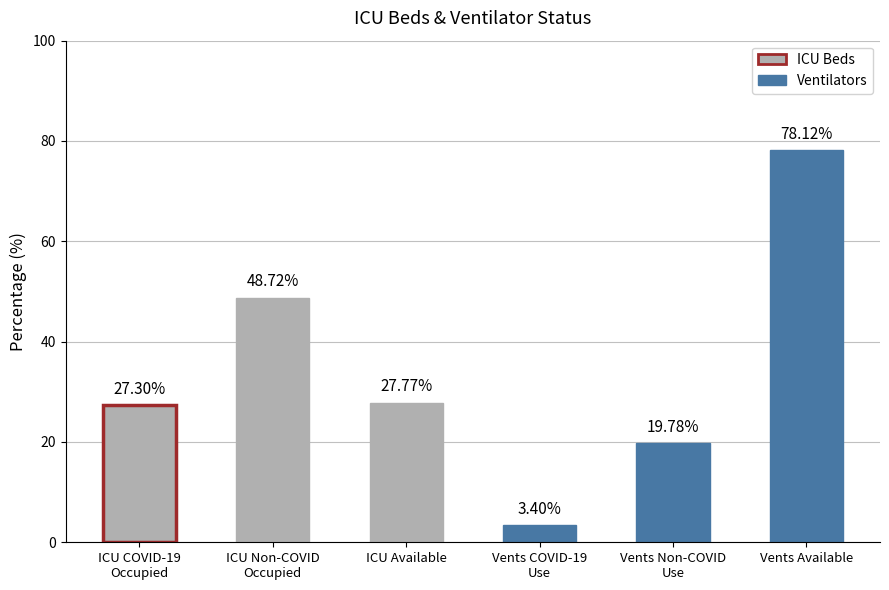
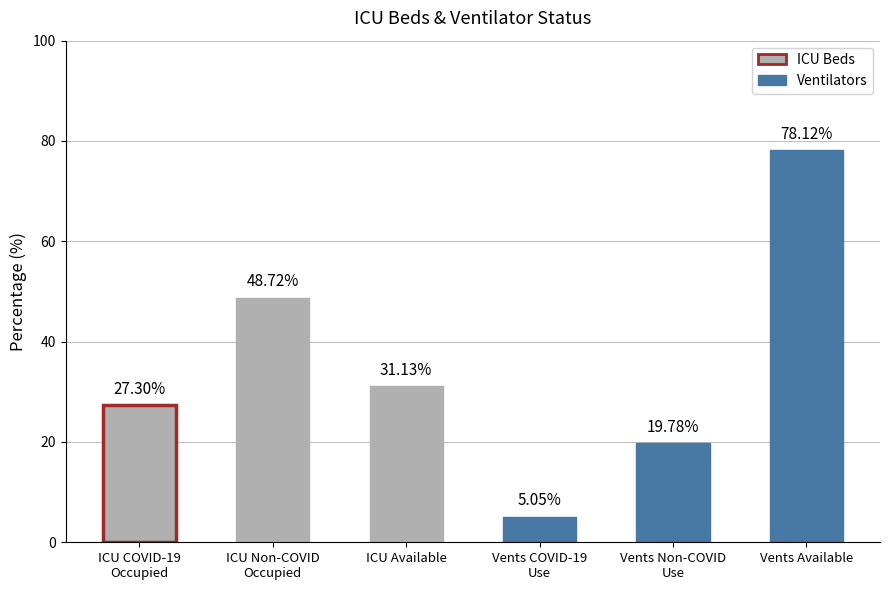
ICU Available: 27.77% -> 31.13%
Vents COVID-19 Use: 3.40% -> 5.05%
